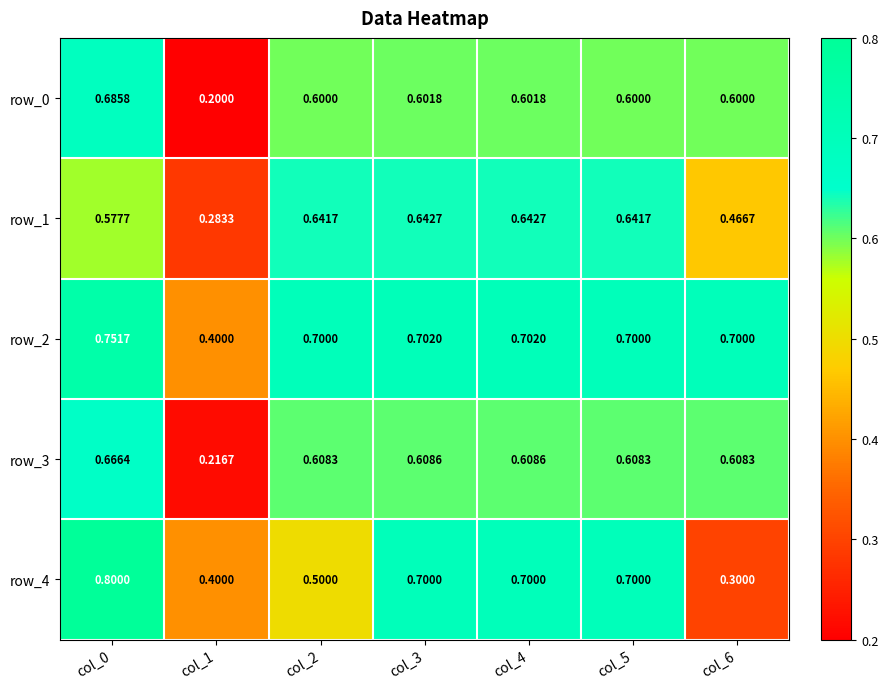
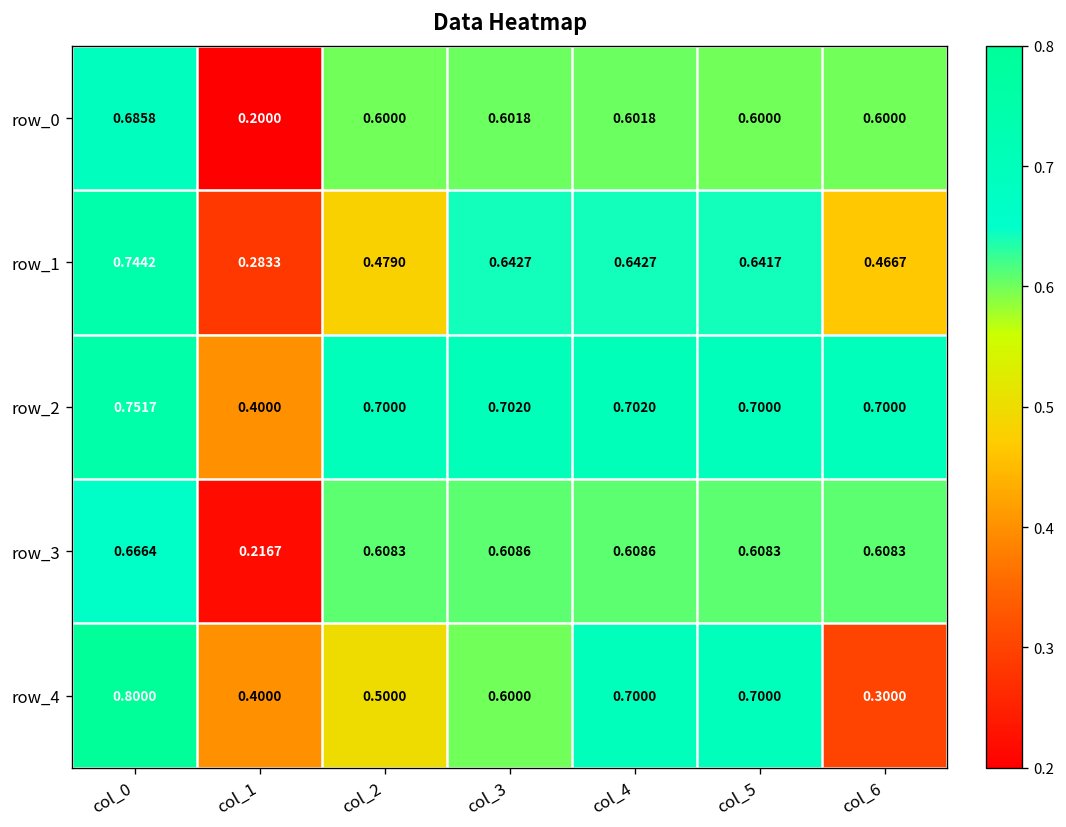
row_1, col_0: 0.5777 -> 0.7442
row_1, col_2: 0.6417 -> 0.4790
row_4, col_3: 0.7000 -> 0.6000
